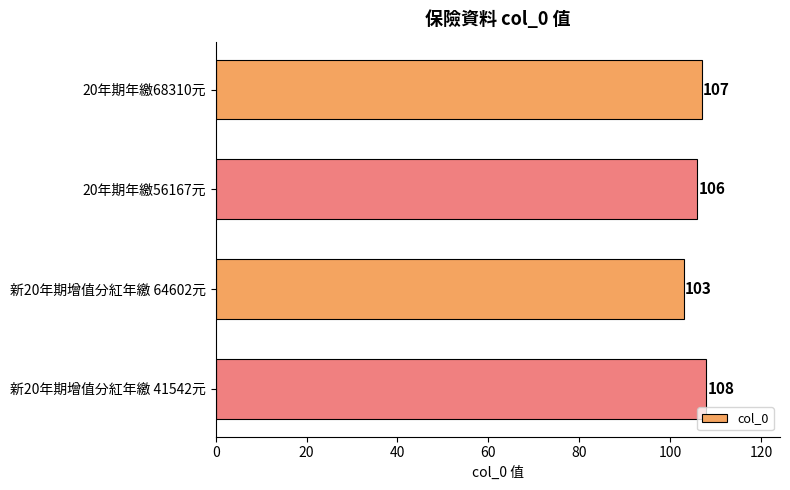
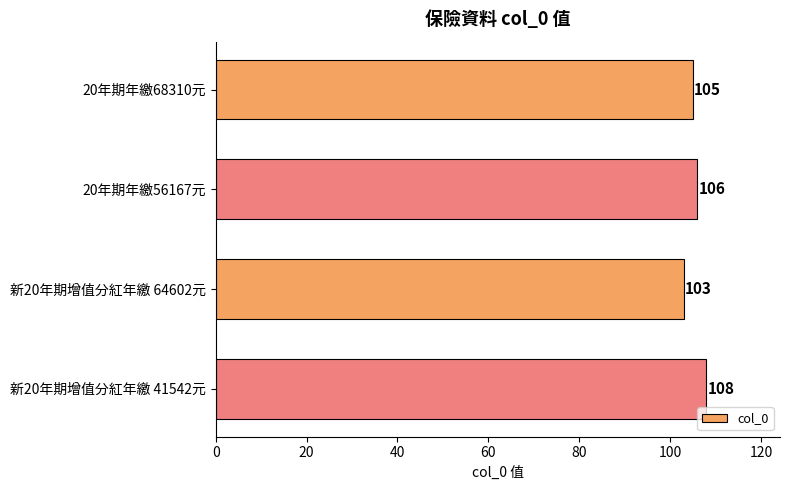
20年期年繳68310元: 107 -> 105
